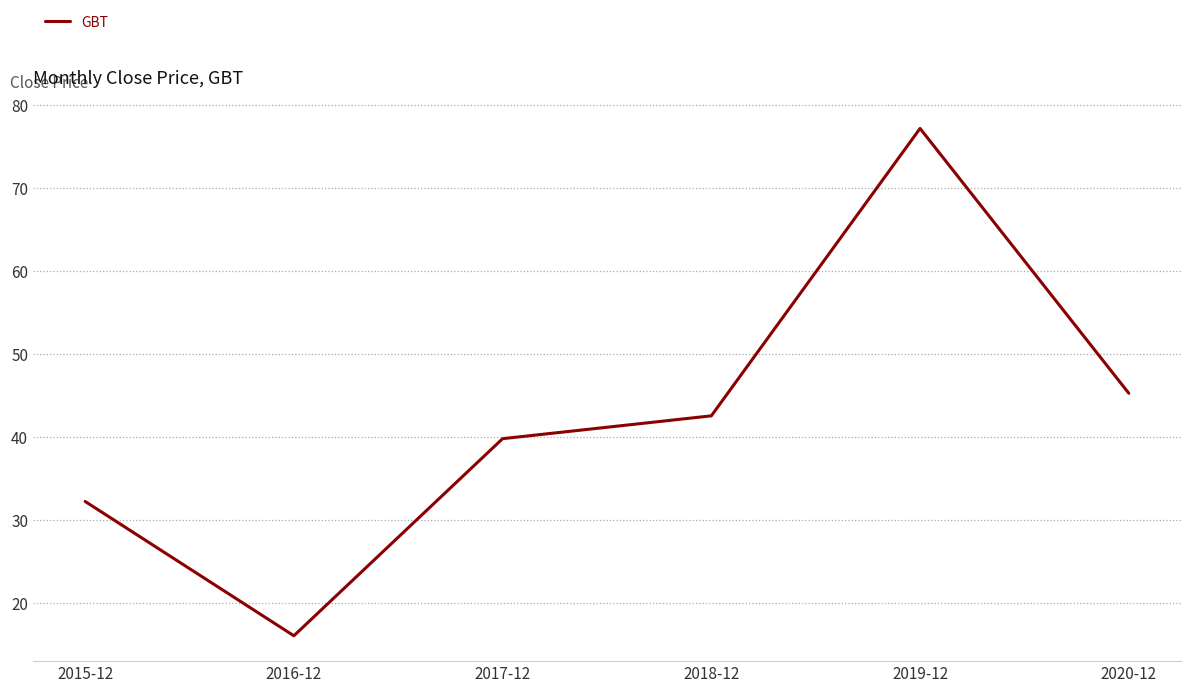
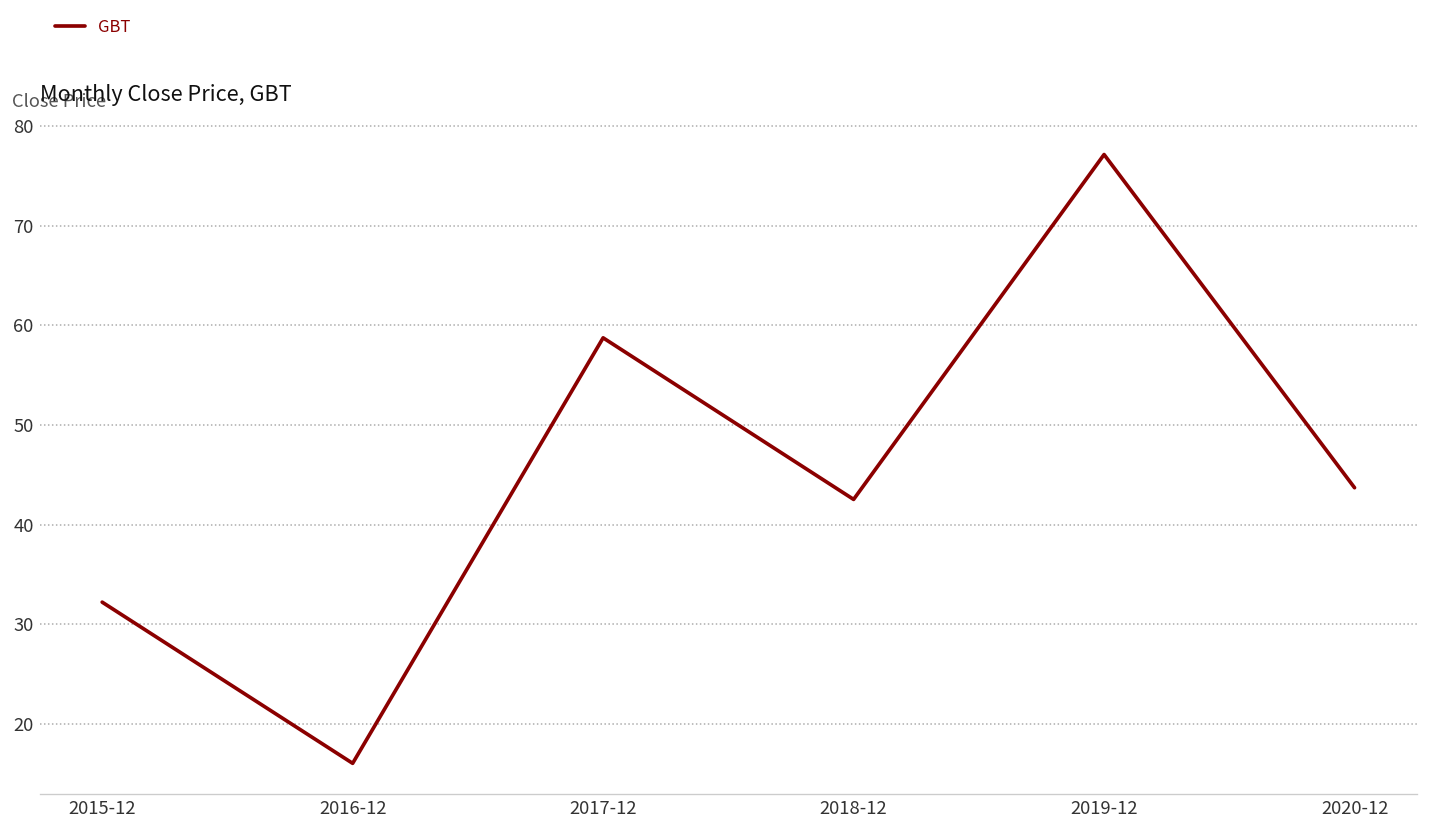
2017-12: 40 -> 59
2020-12: 45 -> 44
